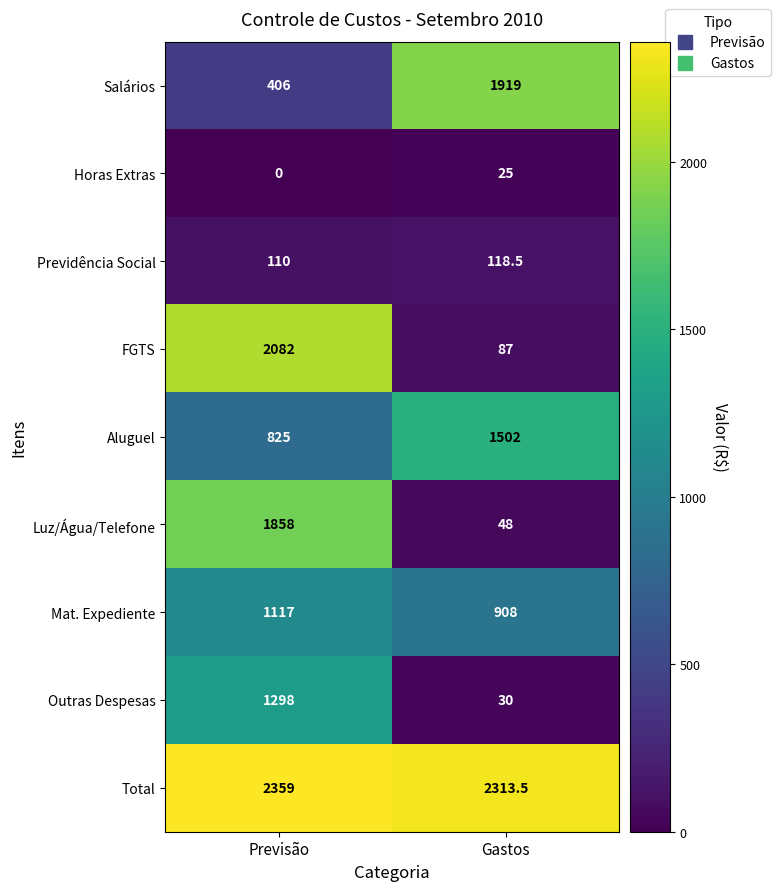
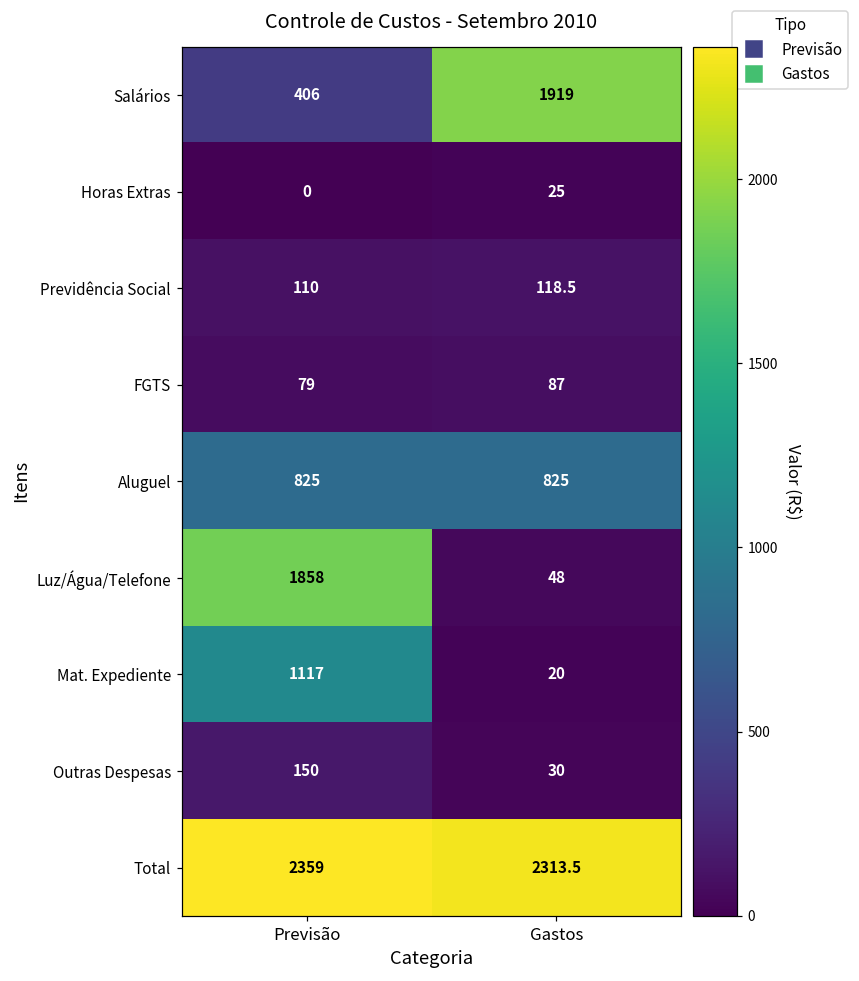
FGTS, Previsão: 2082 -> 79
Aluguel, Gastos: 1502 -> 825
Mat. Expediente, Gastos: 908 -> 20
Outras Despesas, Previsão: 1298 -> 150
